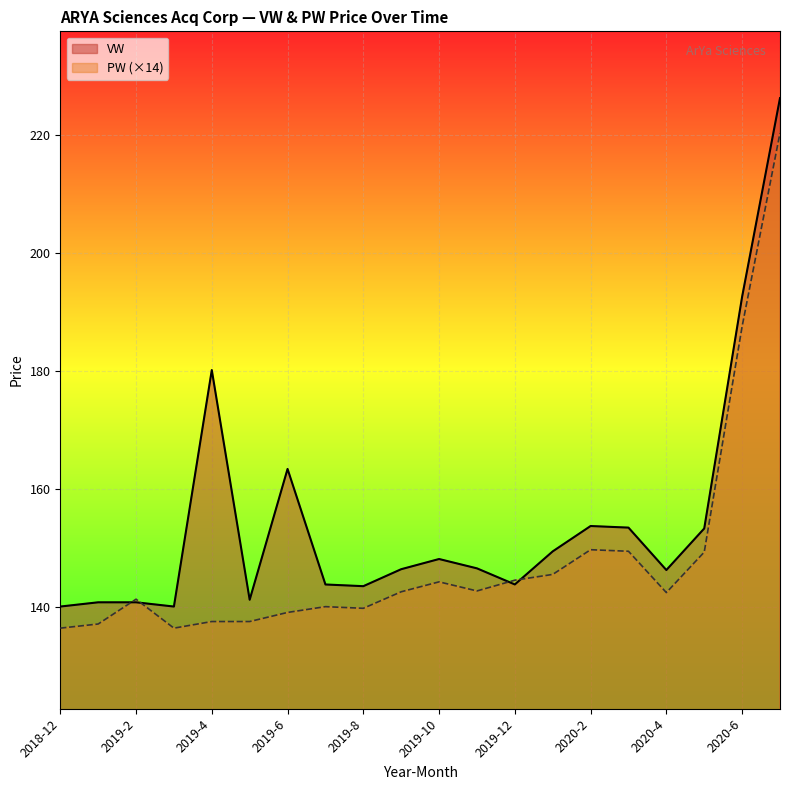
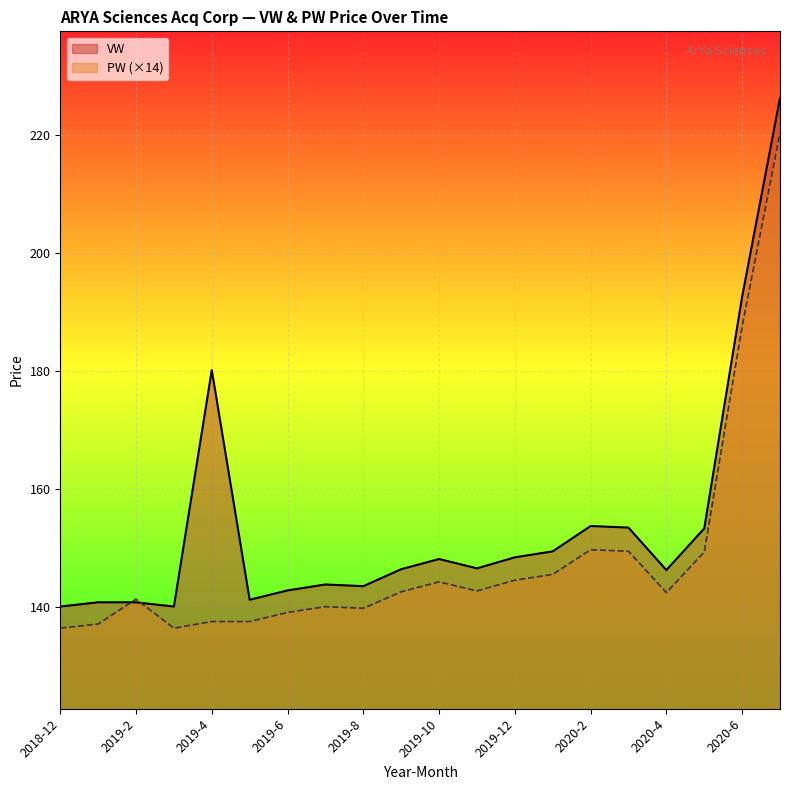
VW, 2019-6: 163 -> 143
VW, 2019-12: 144 -> 148
